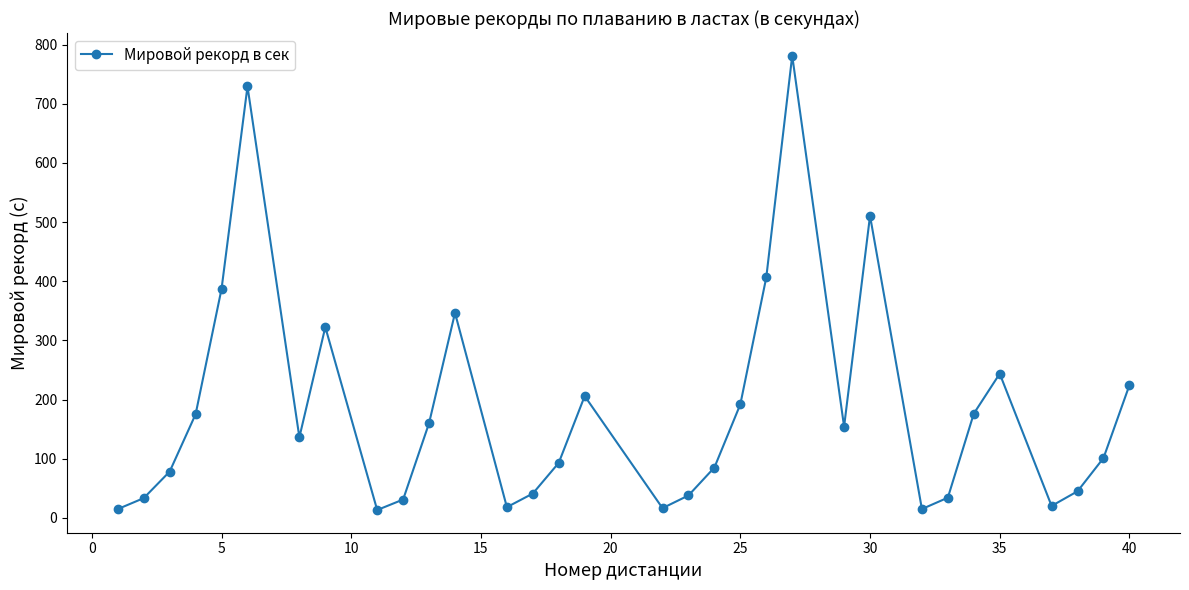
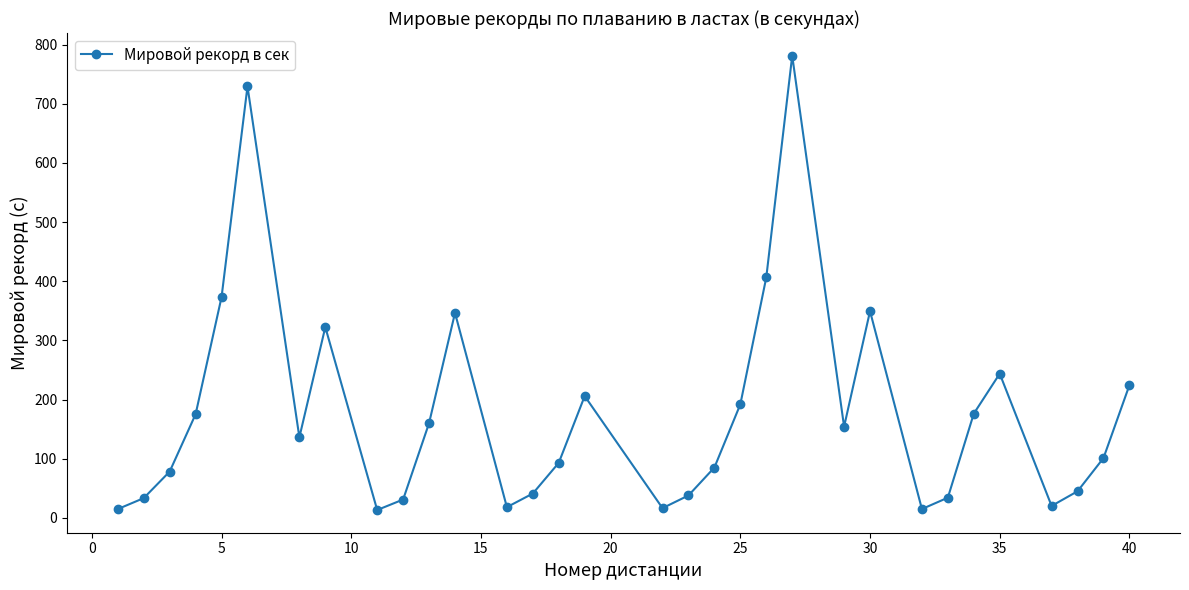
5: 390 -> 370
30: 510 -> 350
